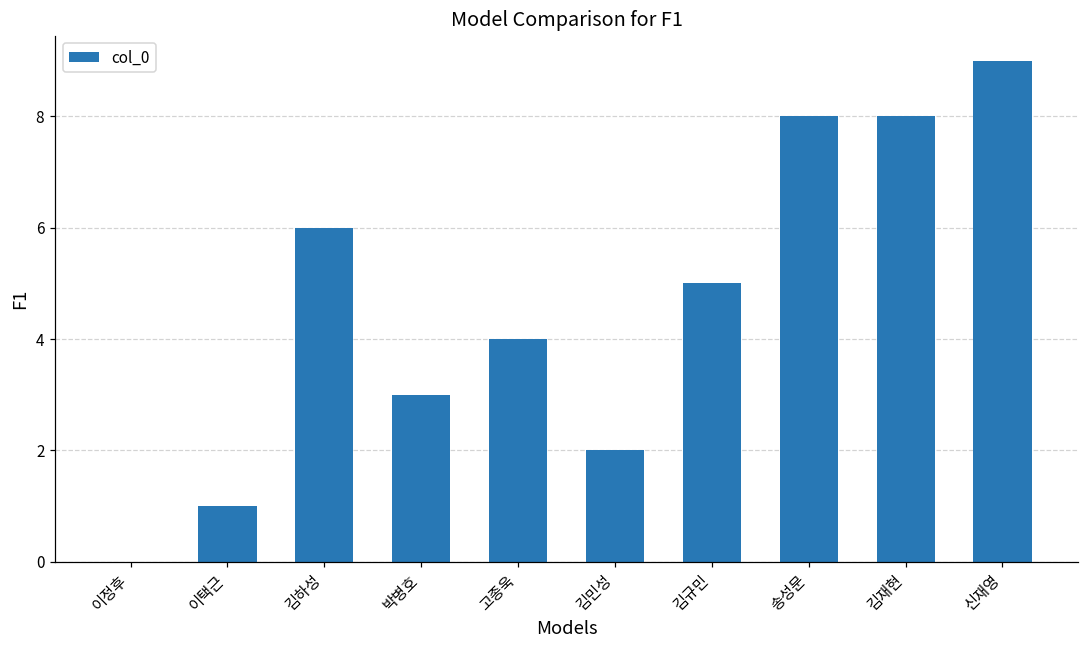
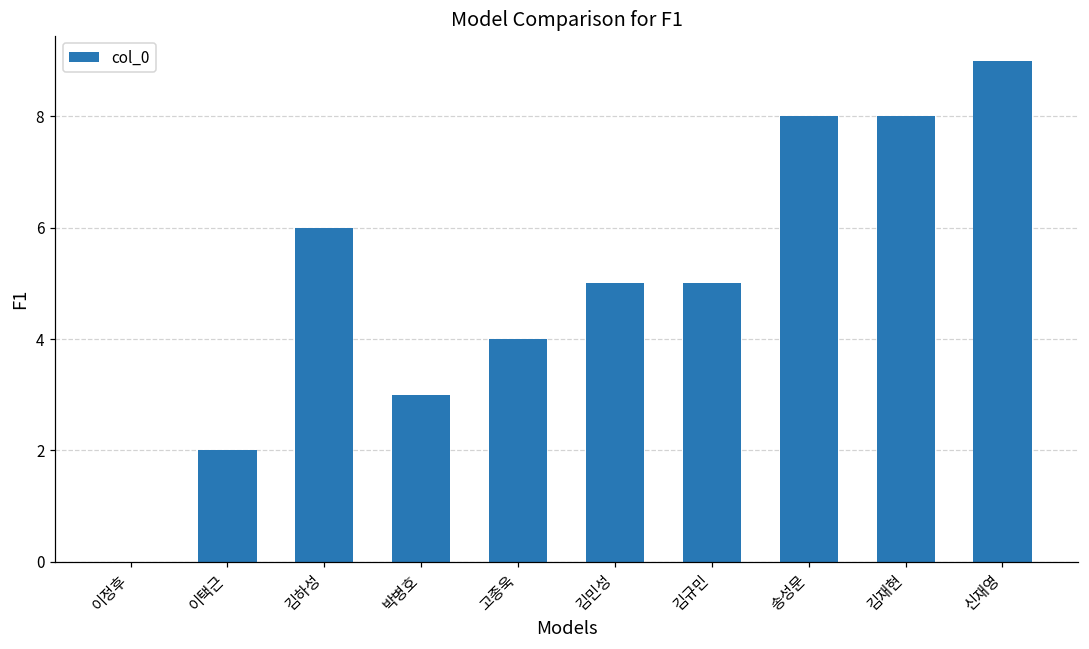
이택근: 1 -> 2
김민성: 2 -> 5
